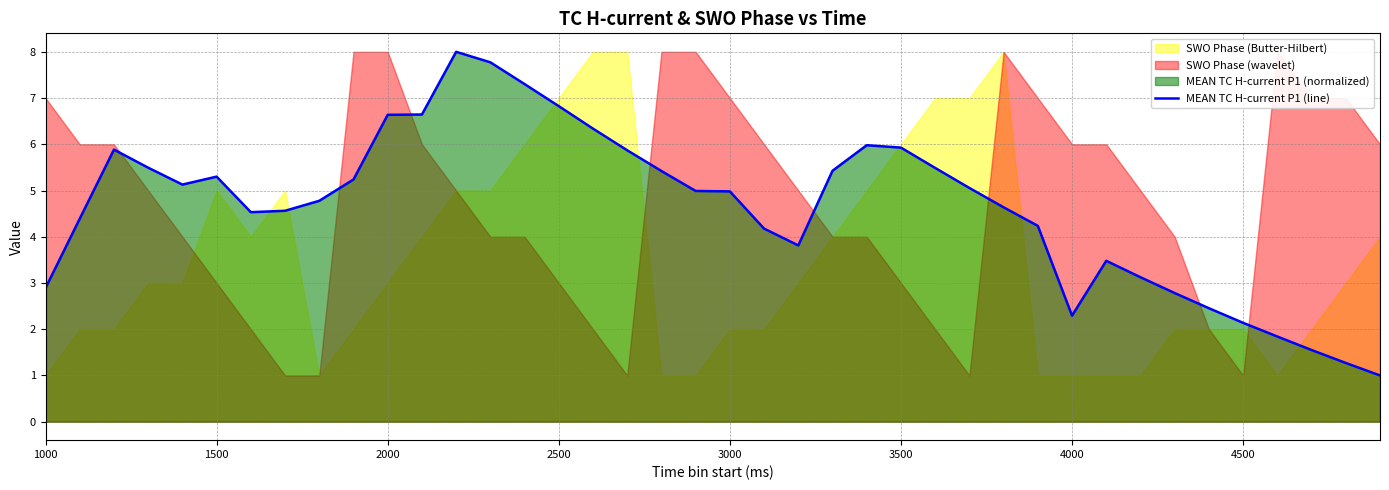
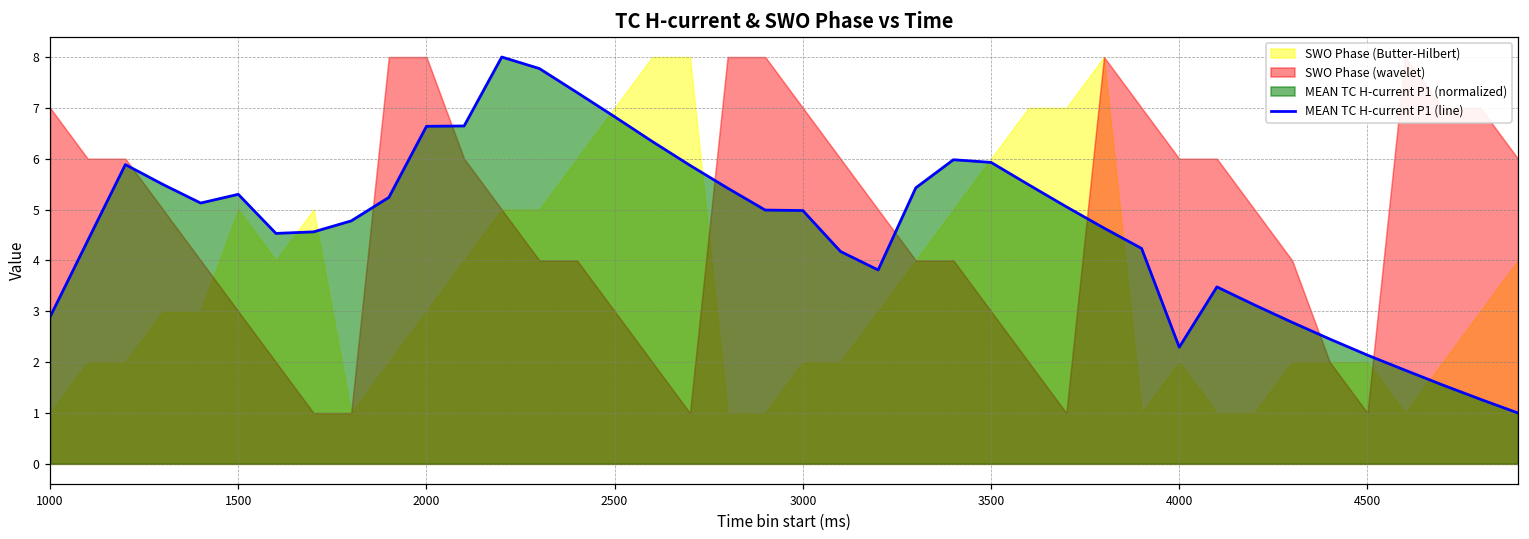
SWO Phase (Butter-Hilbert), 4000: 1 -> 2
